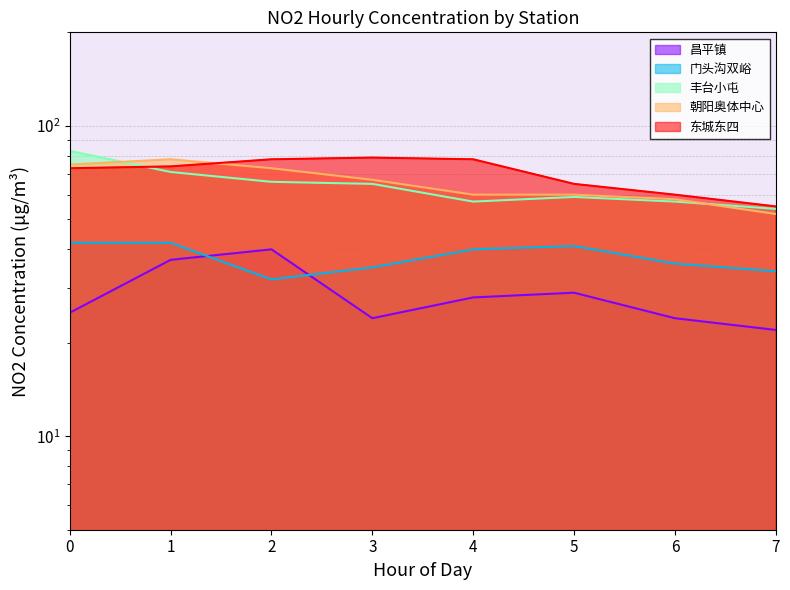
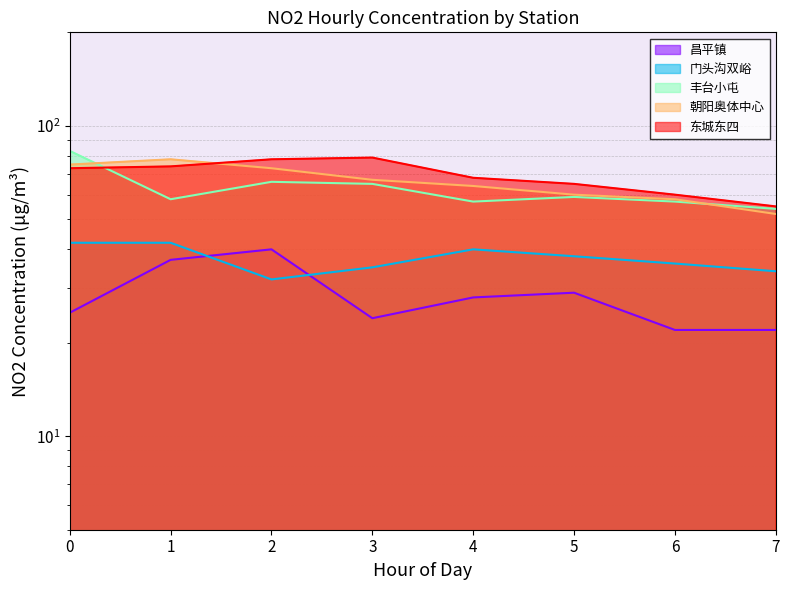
丰台小屯, 1: 71 -> 58
朝阳奥体中心, 4: 60 -> 64
东城东四, 4: 78 -> 68
门头沟双峪, 5: 41 -> 38
昌平镇, 6: 24 -> 22
